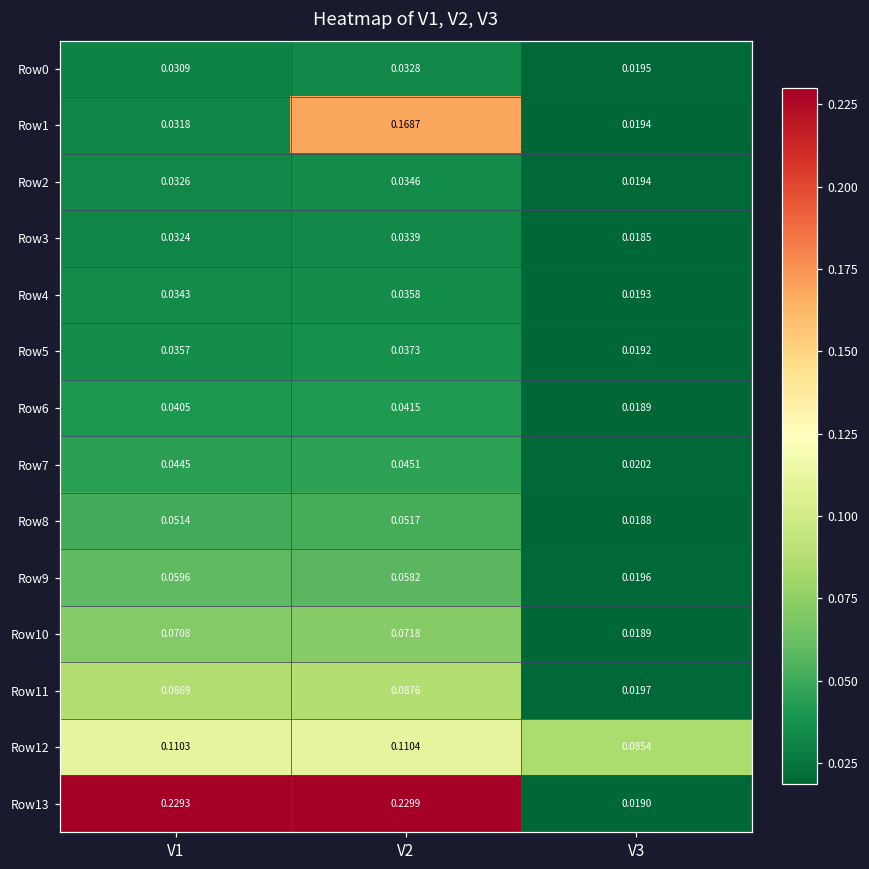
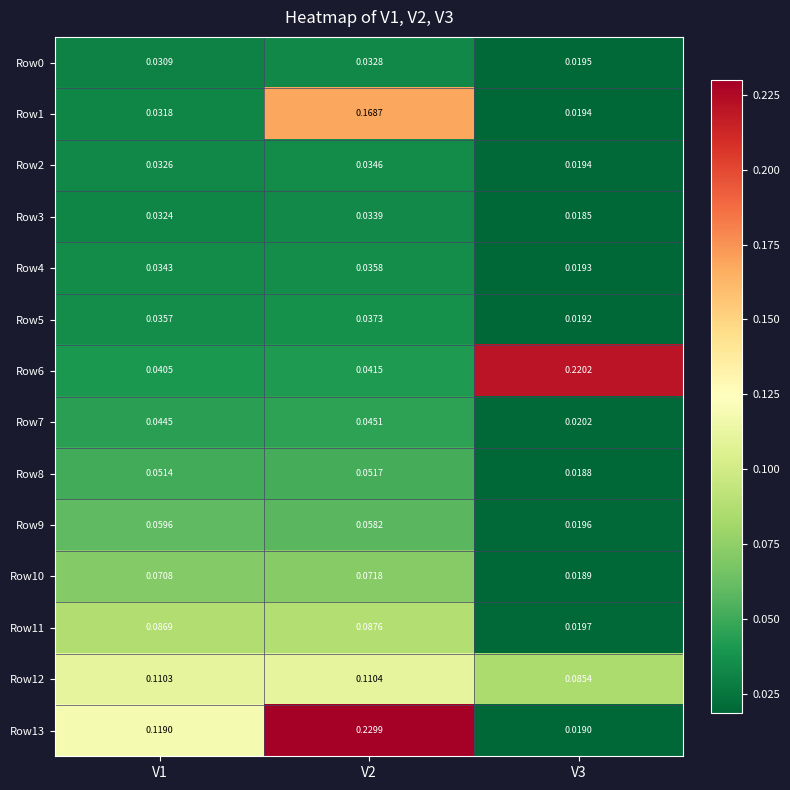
Row6, V3: 0.0189 -> 0.2202
Row13, V1: 0.2293 -> 0.1190
